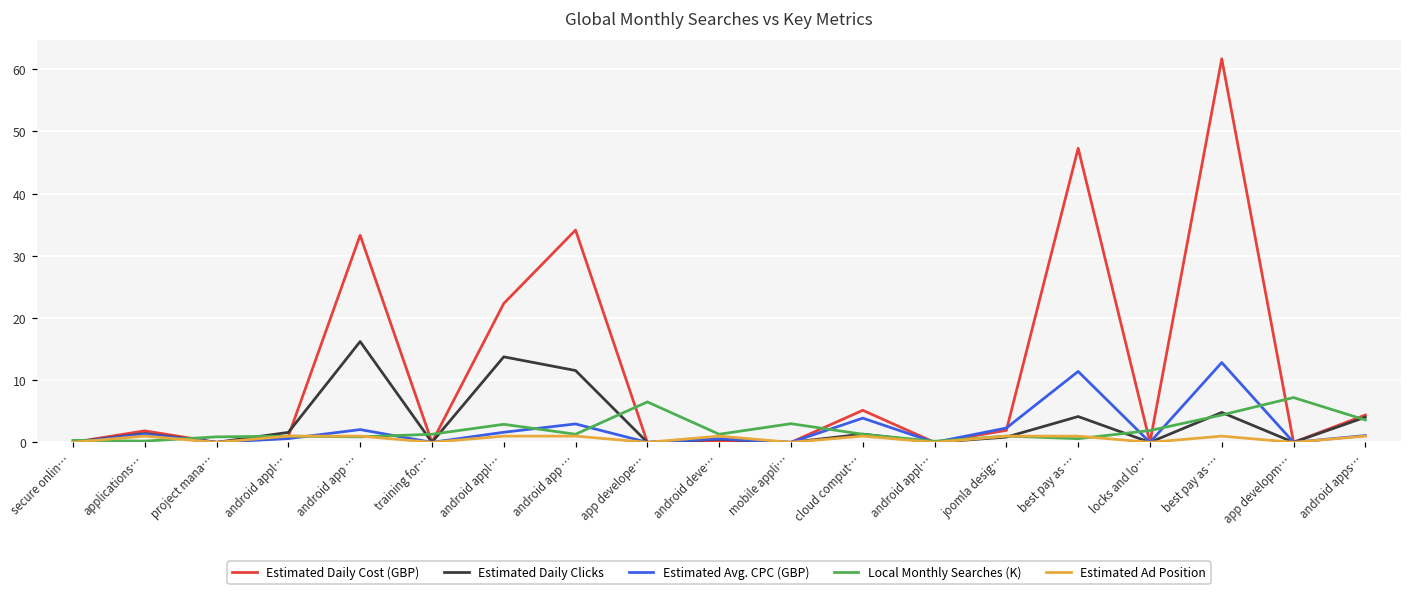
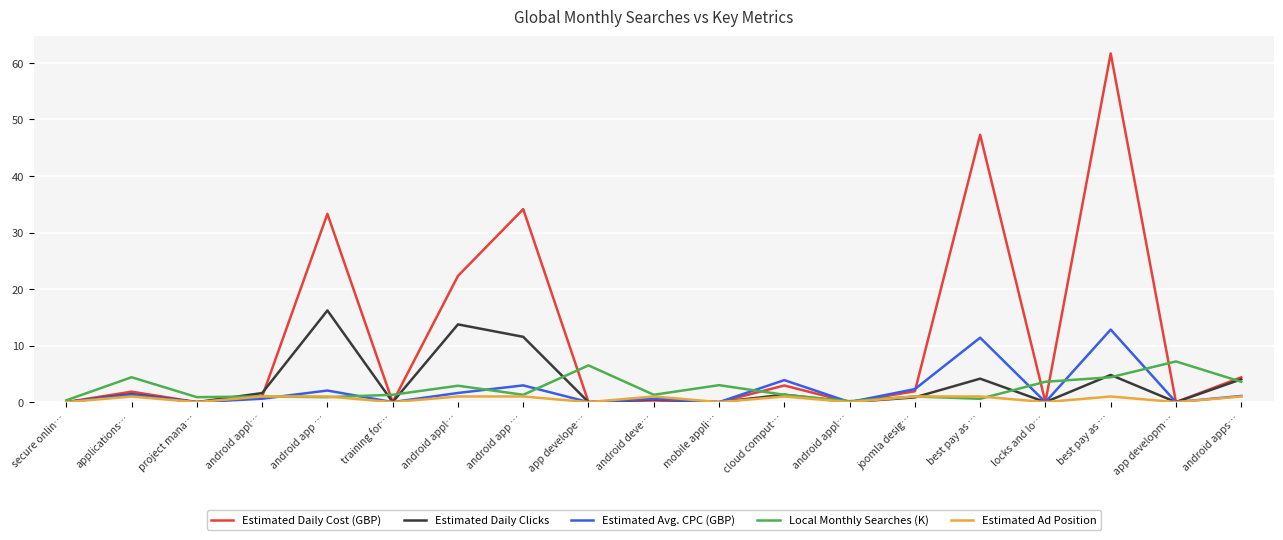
Local Monthly Searches (K), applications…: 0 -> 4
Estimated Daily Cost (GBP), cloud comput…: 5 -> 3
Local Monthly Searches (K), locks and lo…: 2 -> 4
